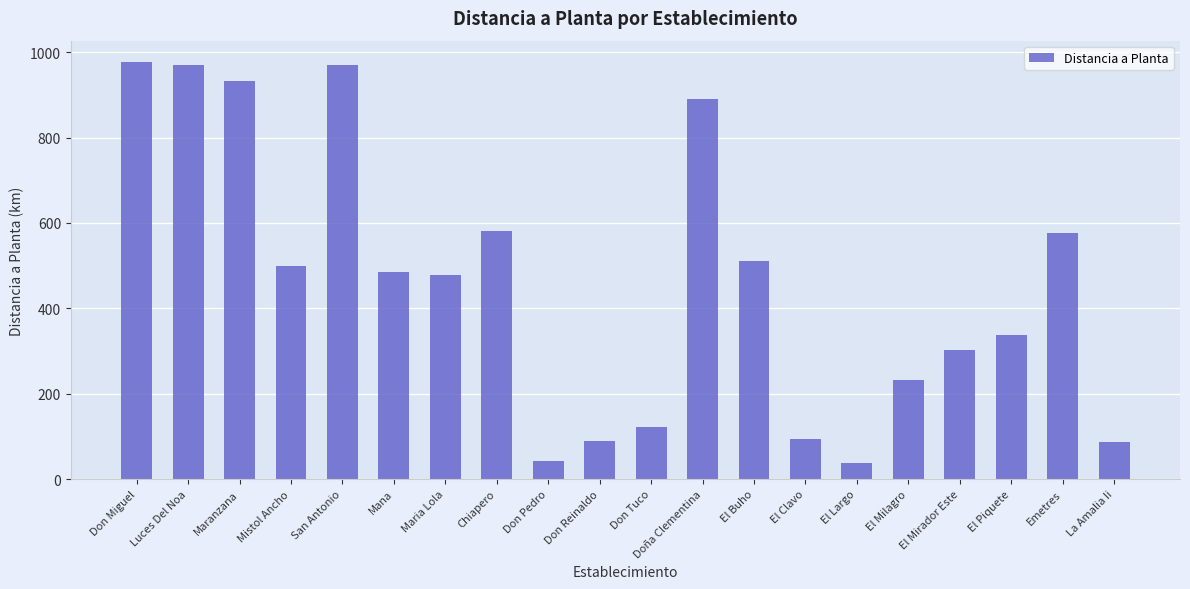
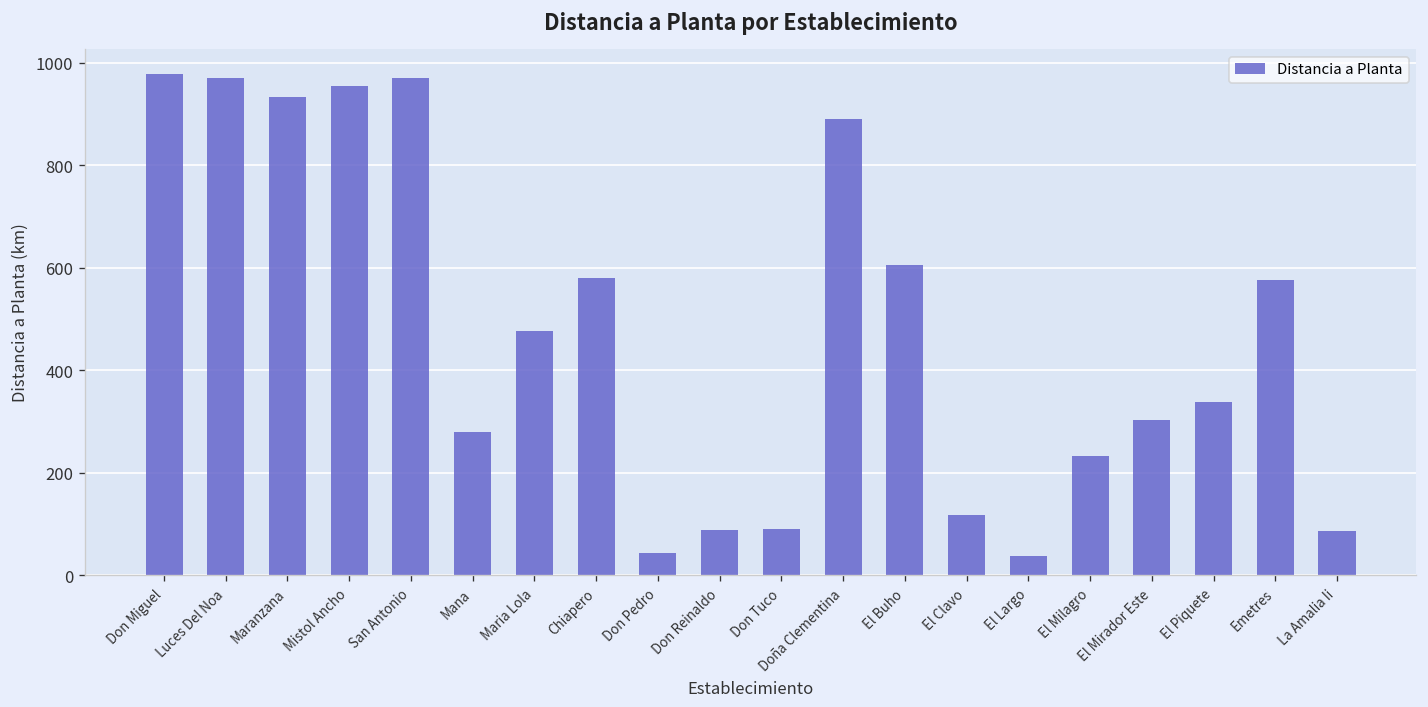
Mistol Ancho: 500 -> 960
Mana: 490 -> 280
Don Tuco: 120 -> 90
El Buho: 510 -> 610
El Clavo: 100 -> 120
